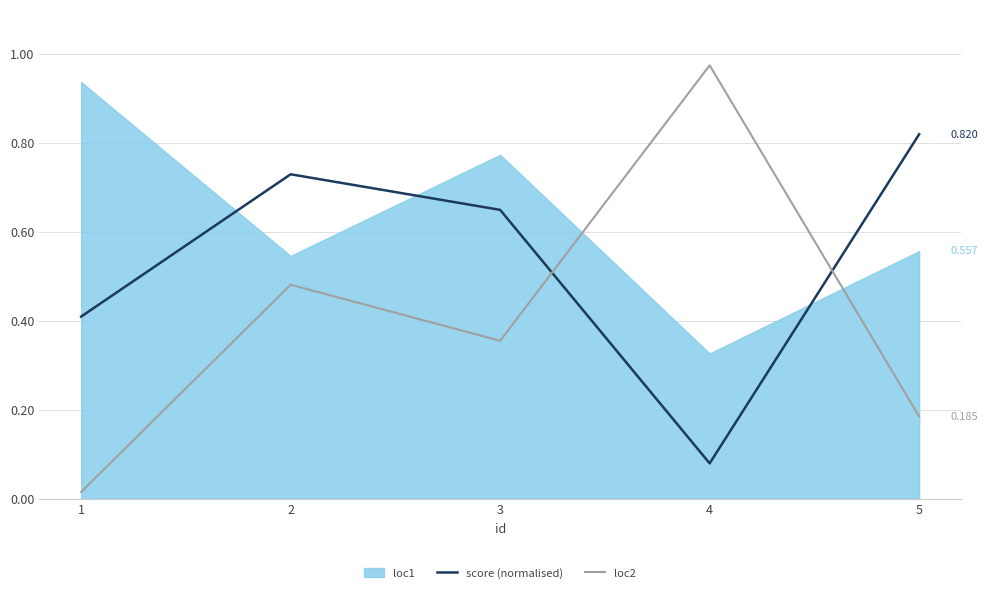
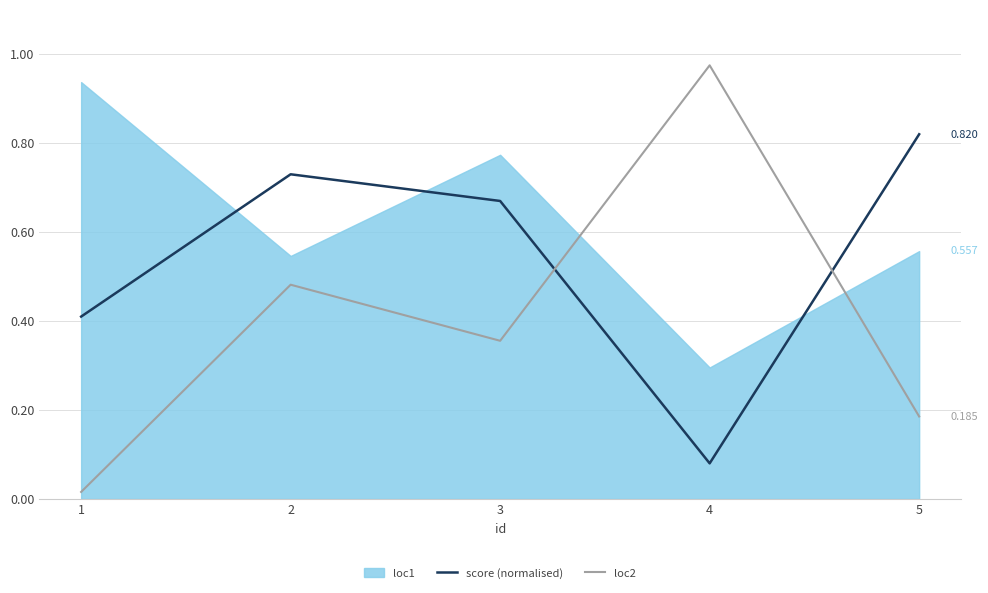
score (normalised), 3: 0.65 -> 0.67
loc1, 4: 0.33 -> 0.30
